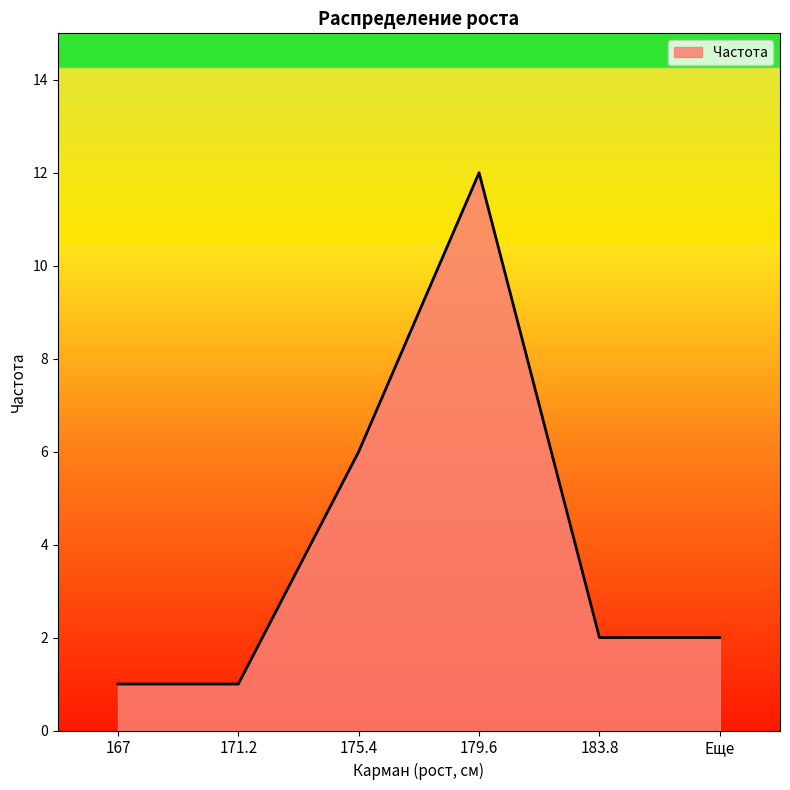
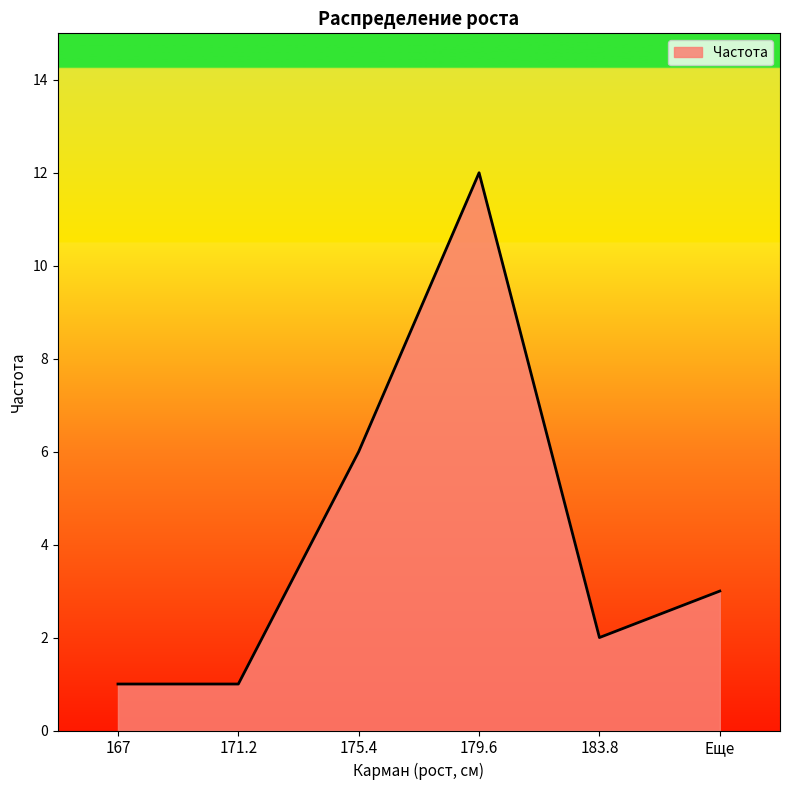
Еще: 2 -> 3
